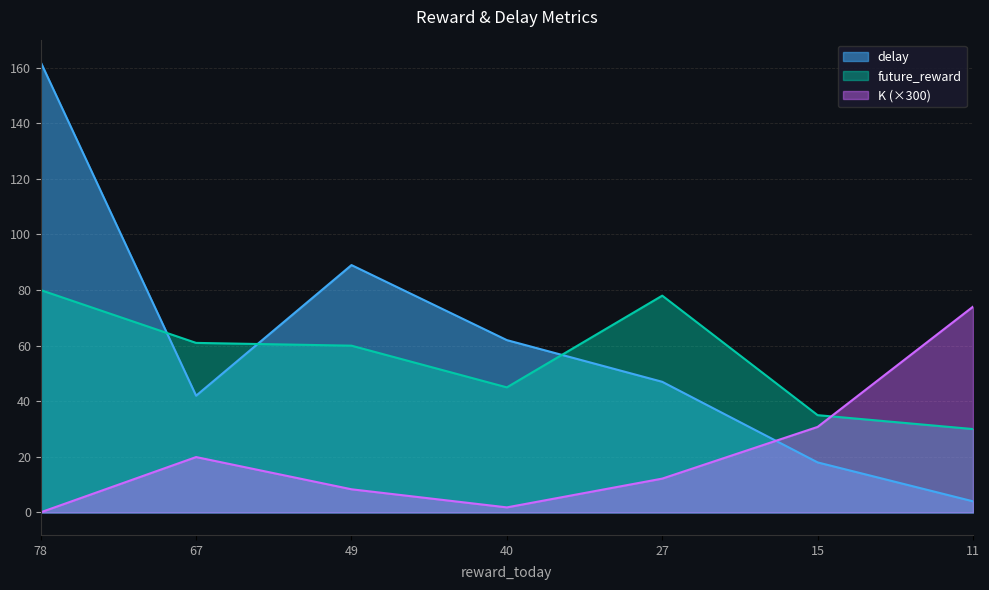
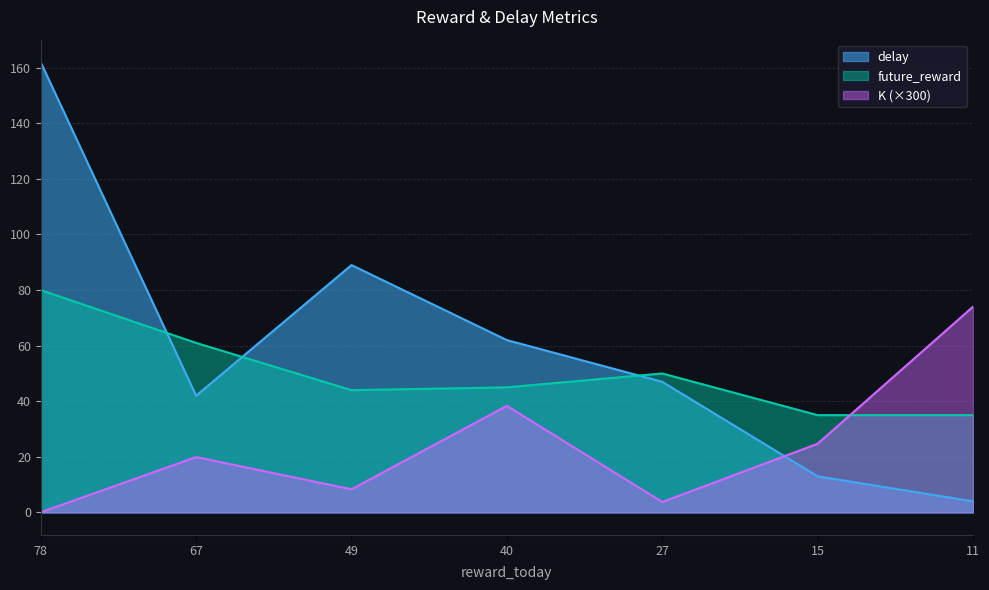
future_reward, 49: 60 -> 44
K (×300), 40: 2 -> 38
future_reward, 27: 78 -> 50
K (×300), 27: 12 -> 4
delay, 15: 18 -> 13
K (×300), 15: 31 -> 25
future_reward, 11: 30 -> 35
